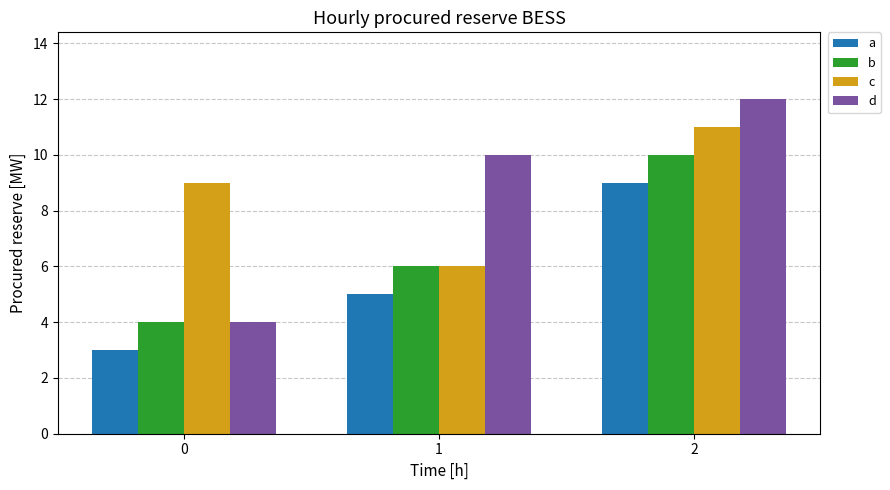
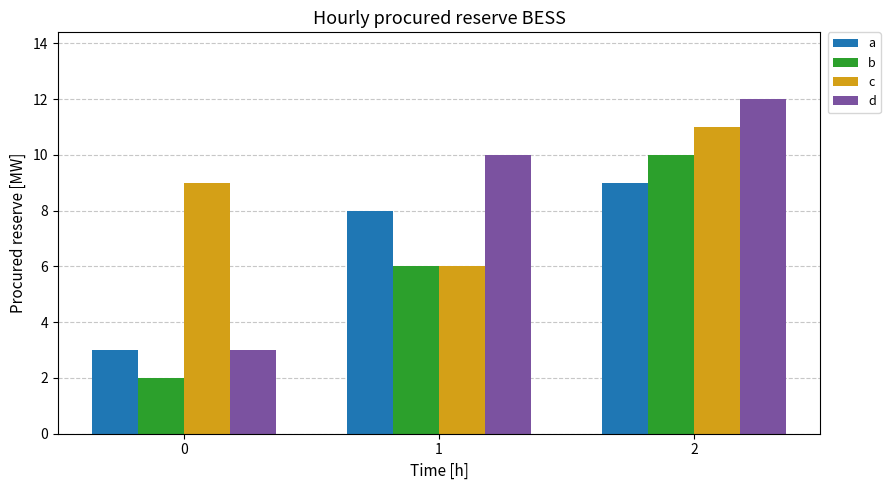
b, 0: 4 -> 2
d, 0: 4 -> 3
a, 1: 5 -> 8
